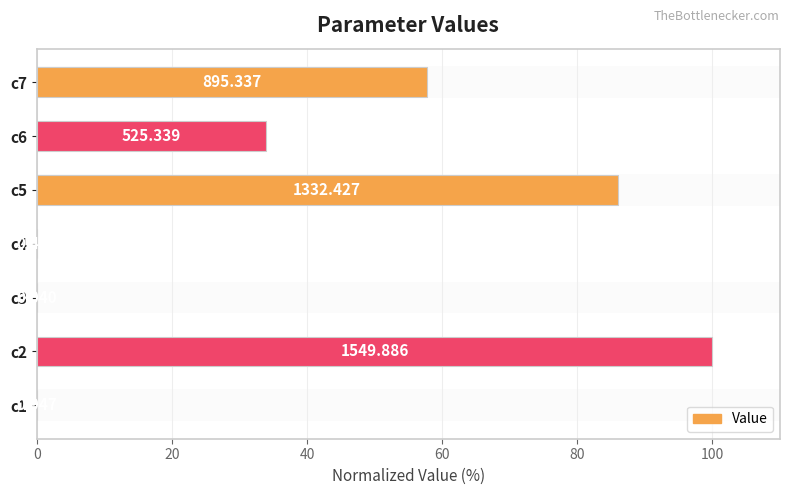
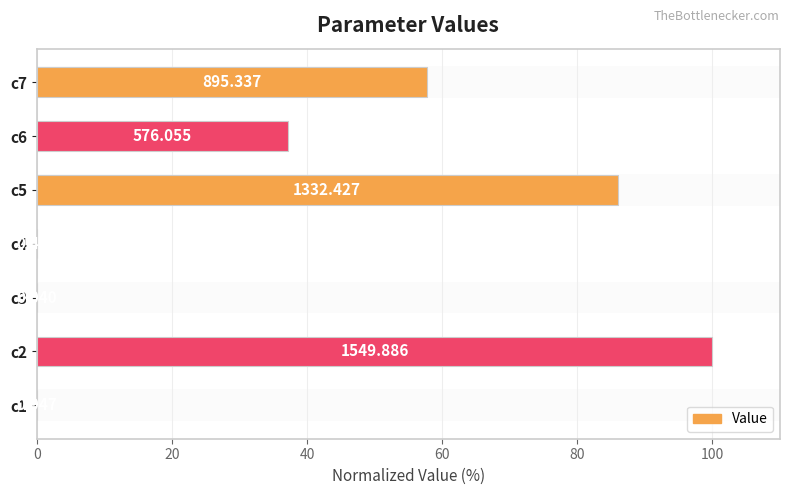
c6: 525.339 -> 576.055
